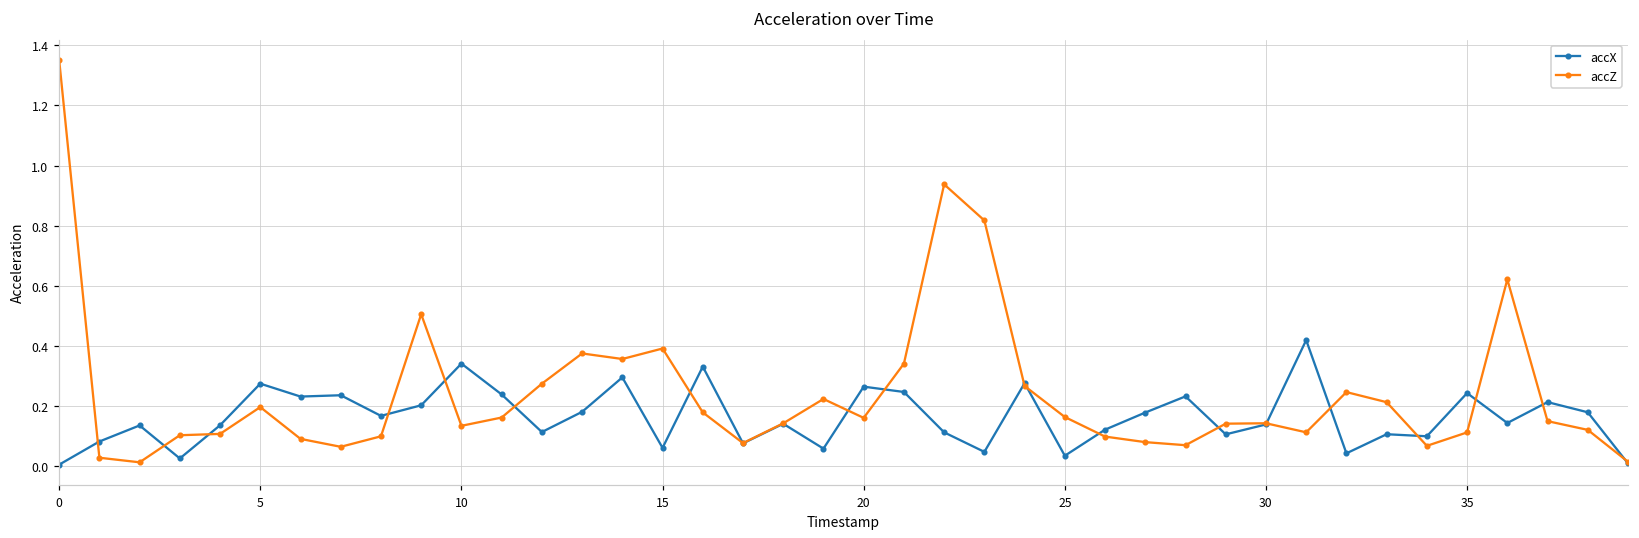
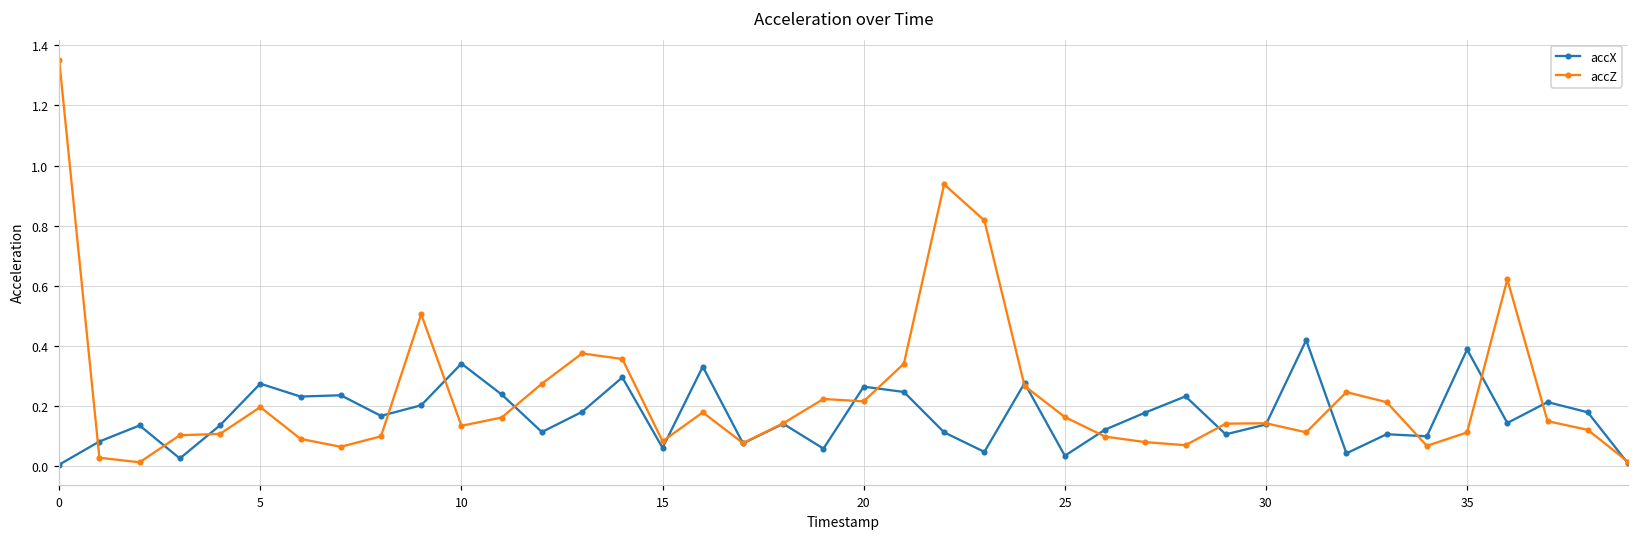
accZ, 15: 0.39 -> 0.08
accZ, 20: 0.16 -> 0.21
accX, 35: 0.24 -> 0.39
